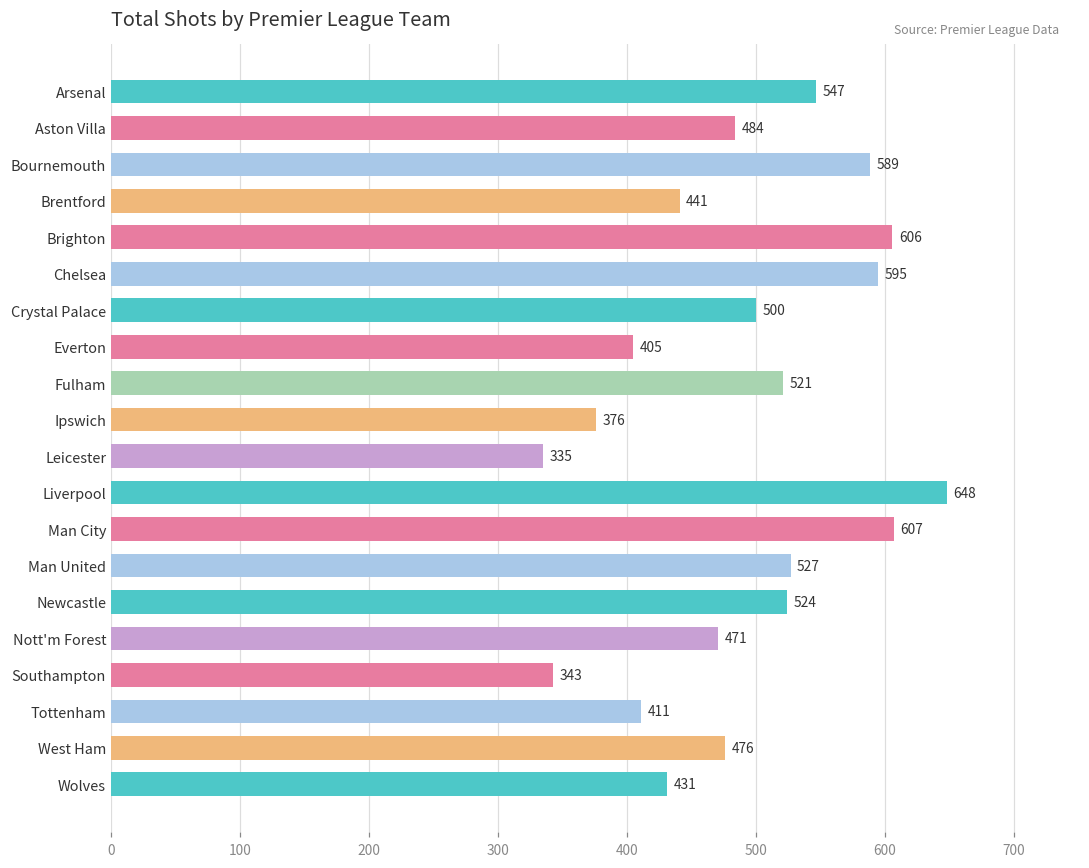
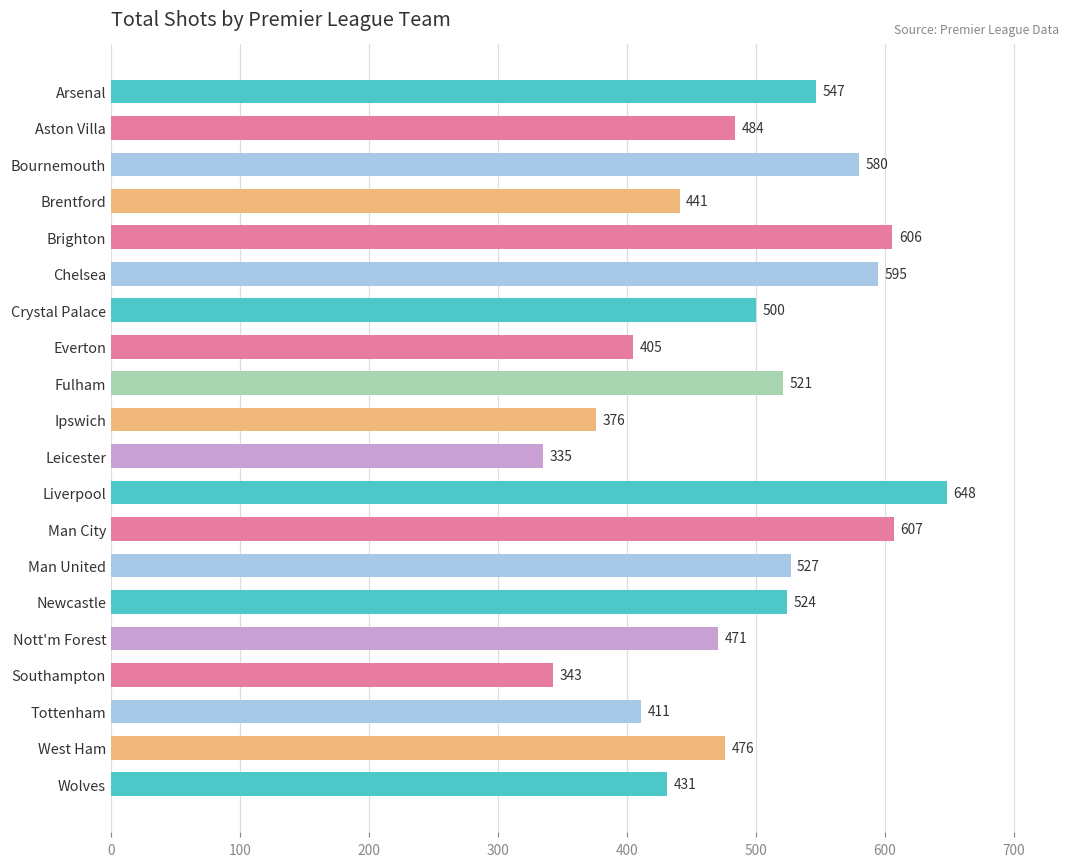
Bournemouth: 589 -> 580
